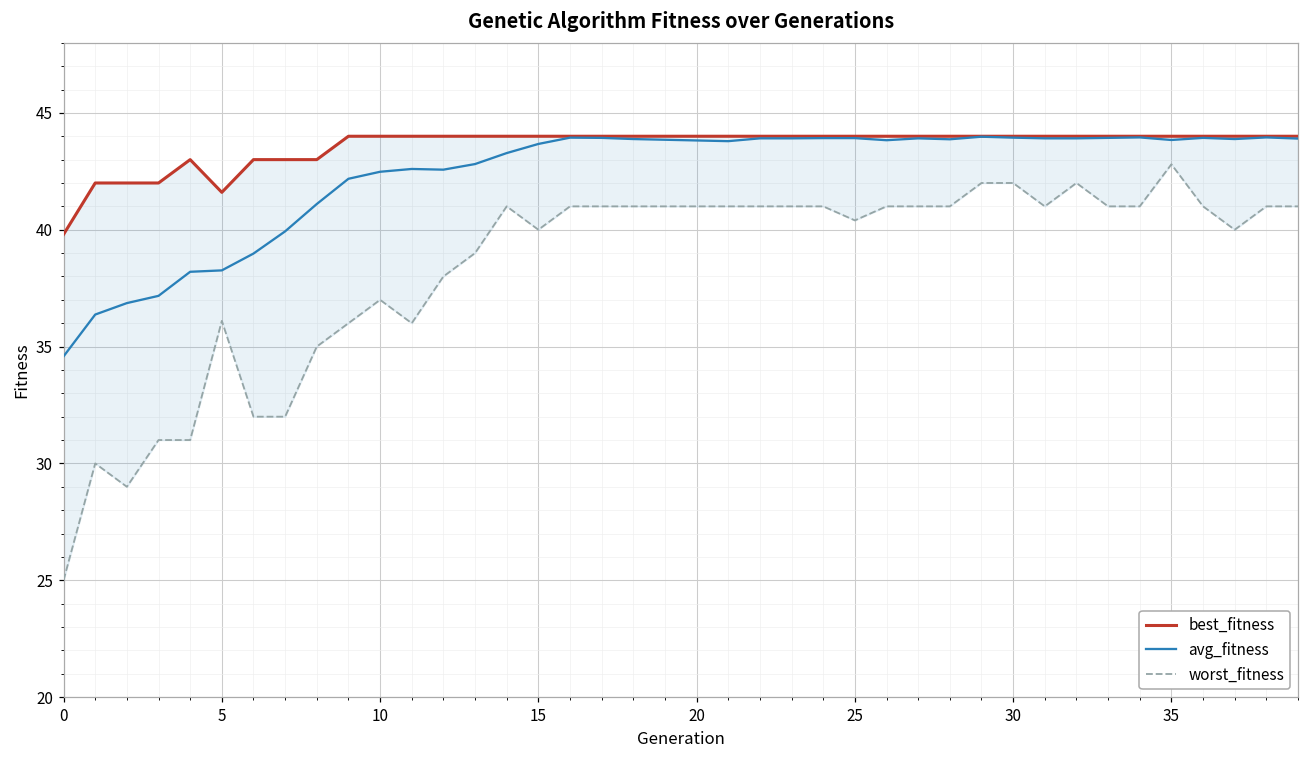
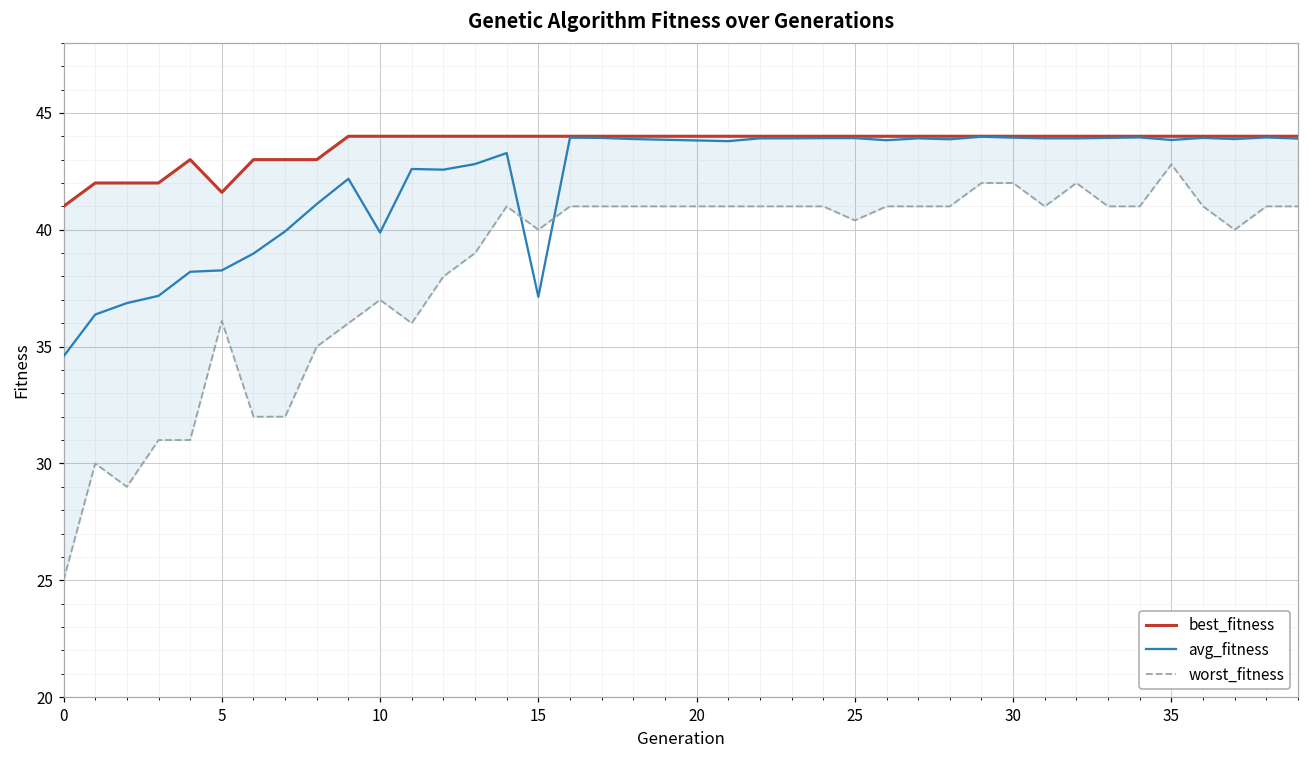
best_fitness, 0: 39.8 -> 41.0
avg_fitness, 10: 42.5 -> 39.9
avg_fitness, 15: 43.7 -> 37.1
